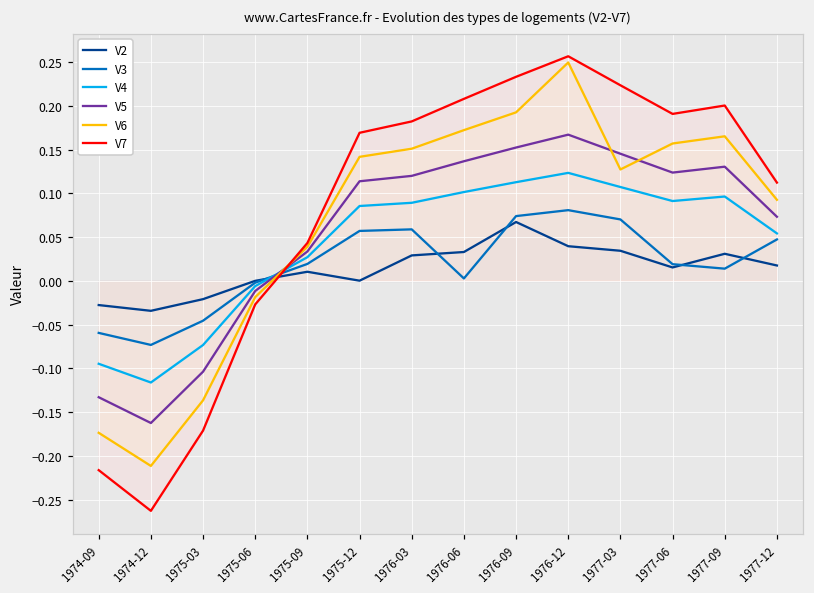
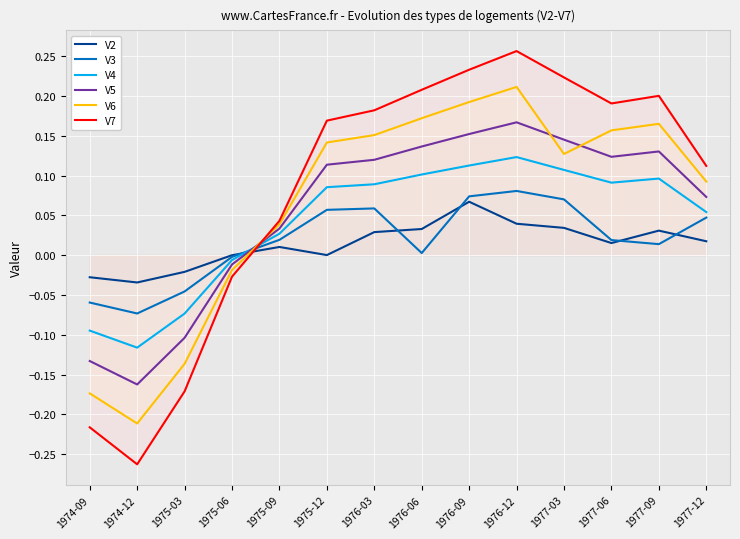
V6, 1976-12: 0.25 -> 0.21
